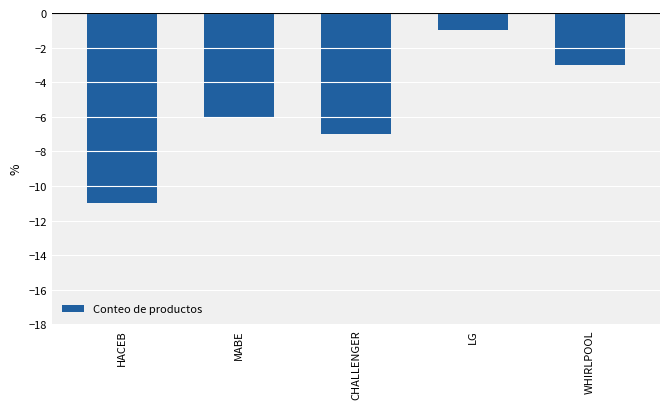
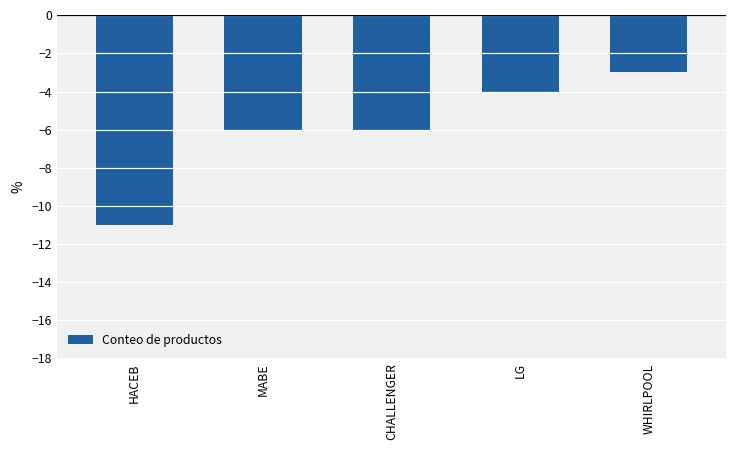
CHALLENGER: -7 -> -6
LG: -1 -> -4
